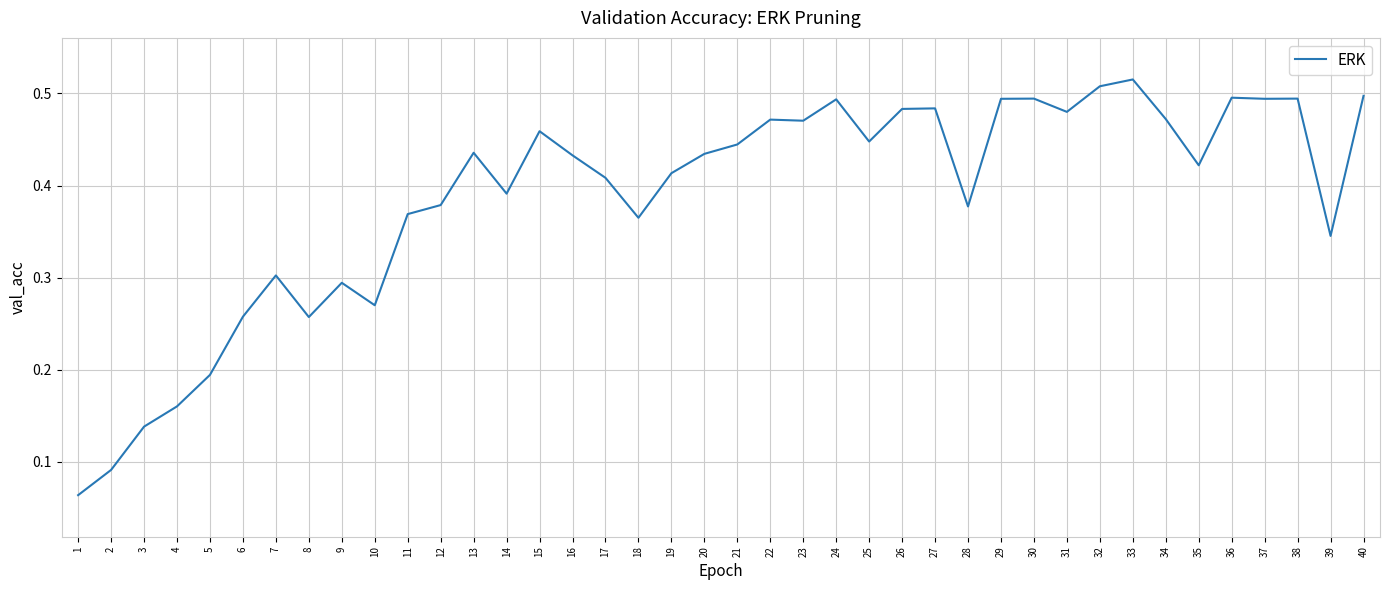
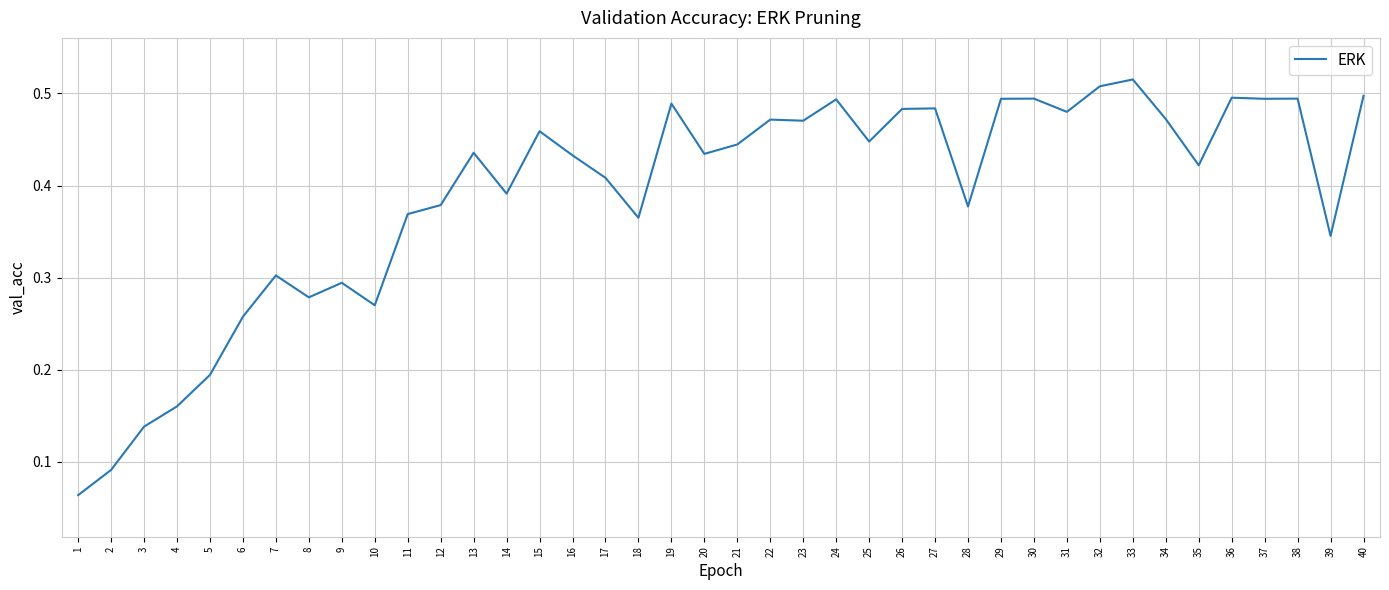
8: 0.26 -> 0.28
19: 0.41 -> 0.49
